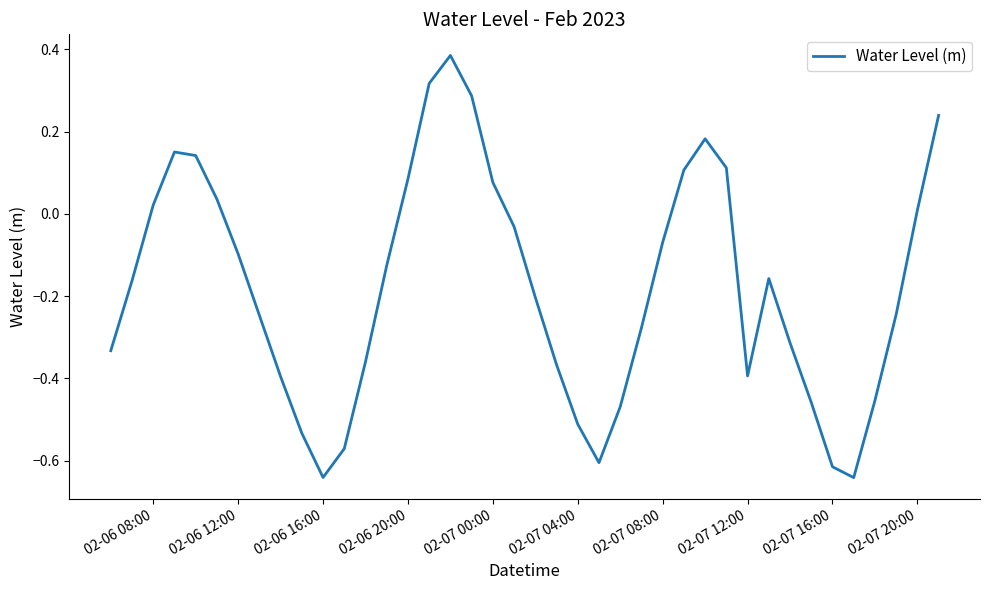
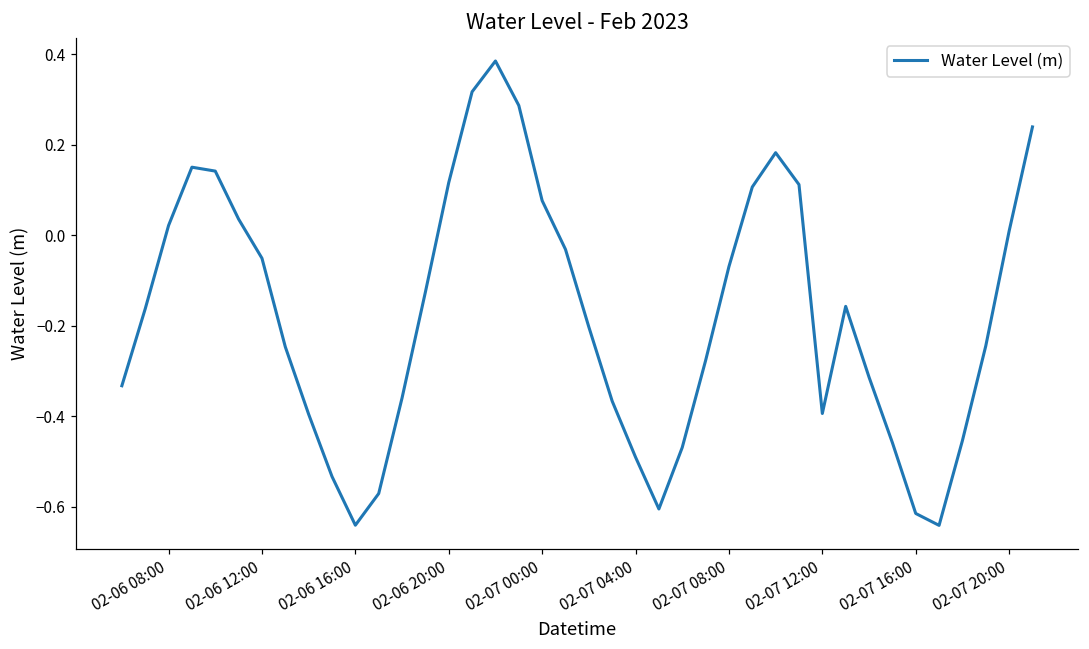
02-06 12:00: -0.10 -> -0.05
02-06 20:00: 0.09 -> 0.12
02-07 04:00: -0.51 -> -0.49
